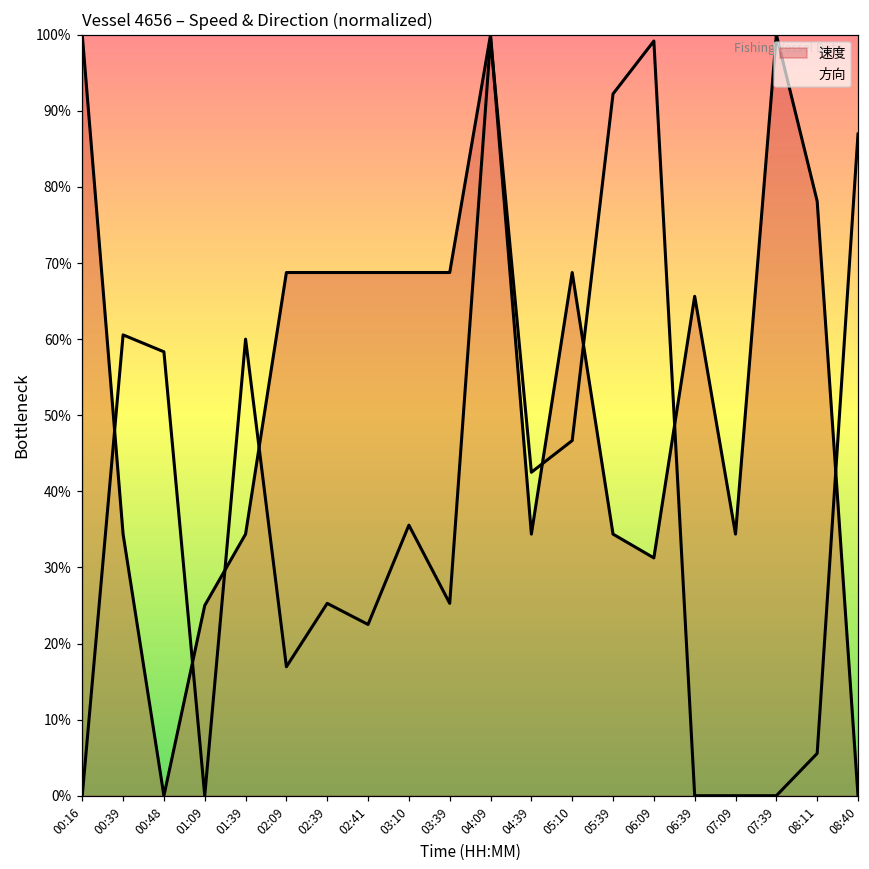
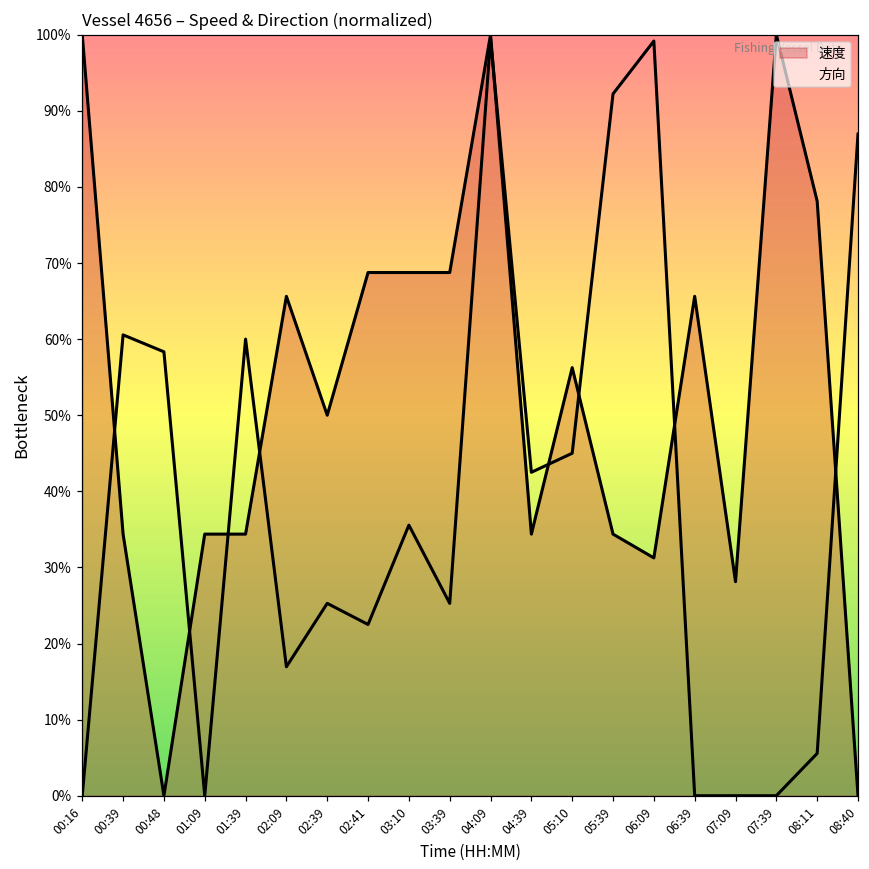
速度, 01:09: 25% -> 34%
速度, 02:09: 69% -> 66%
速度, 02:39: 69% -> 50%
速度, 05:10: 69% -> 56%
方向, 05:10: 47% -> 45%
速度, 07:09: 34% -> 28%
